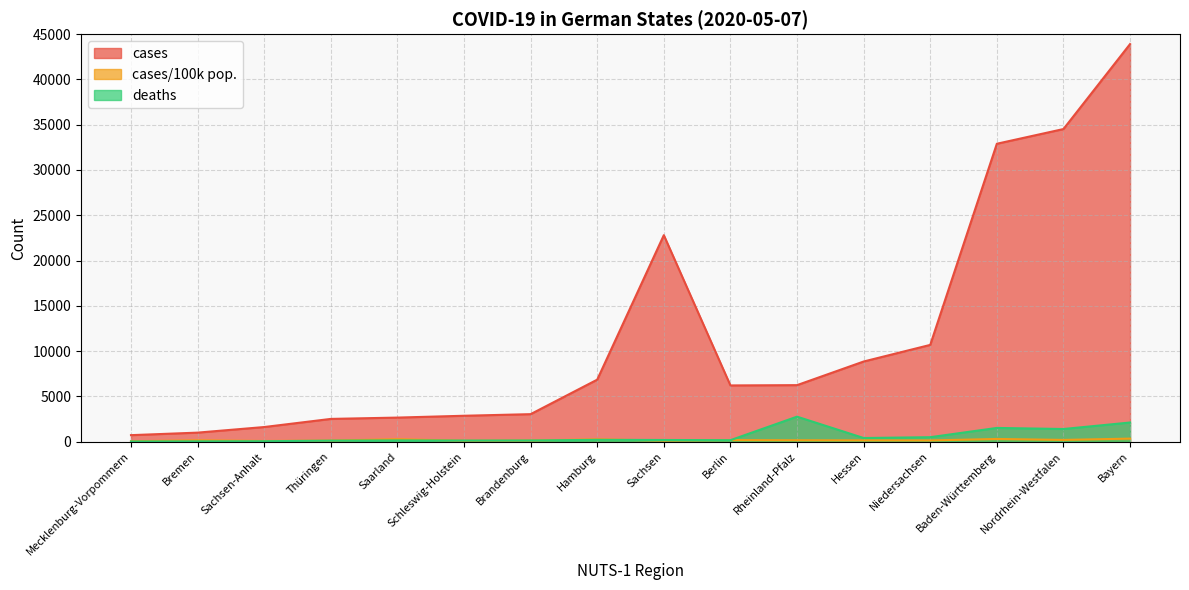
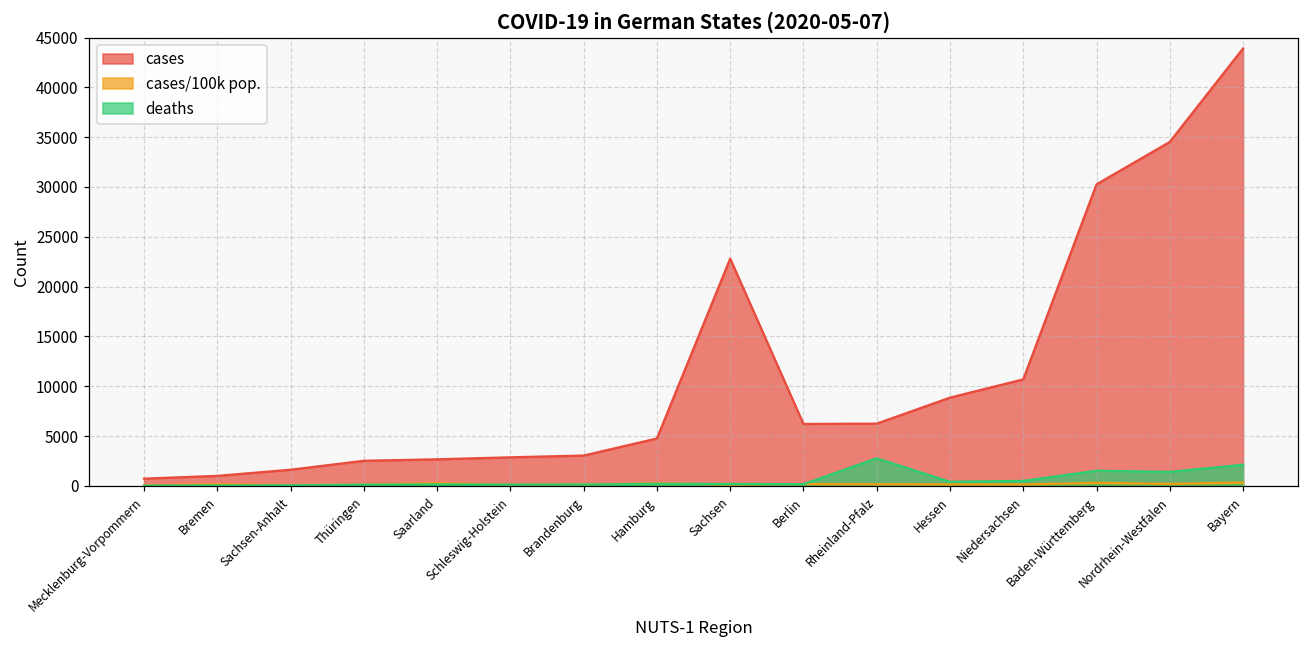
cases, Hamburg: 7000 -> 5000
cases, Baden-Württemberg: 33000 -> 30000
